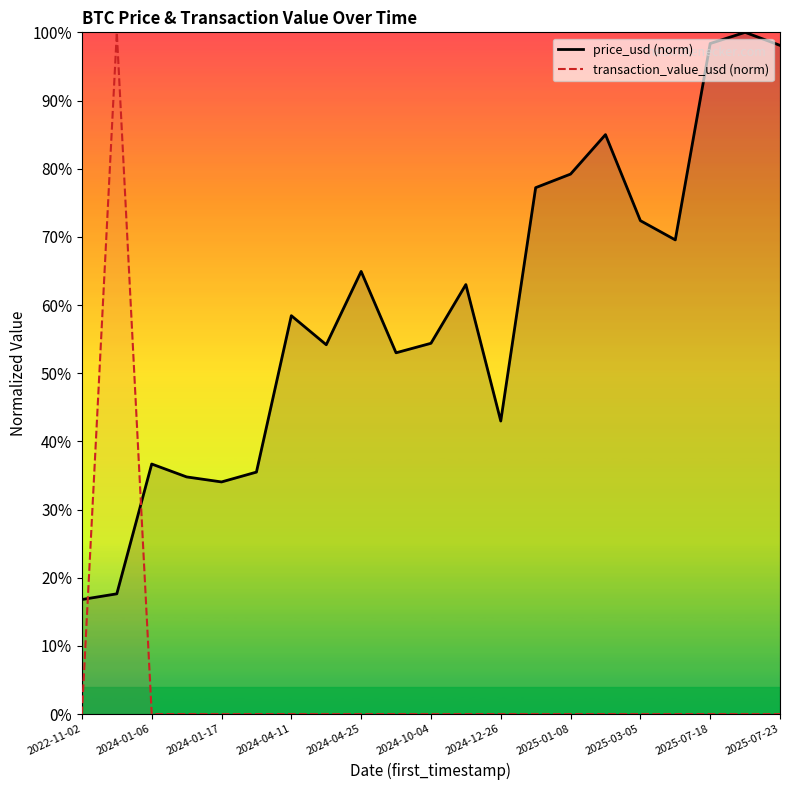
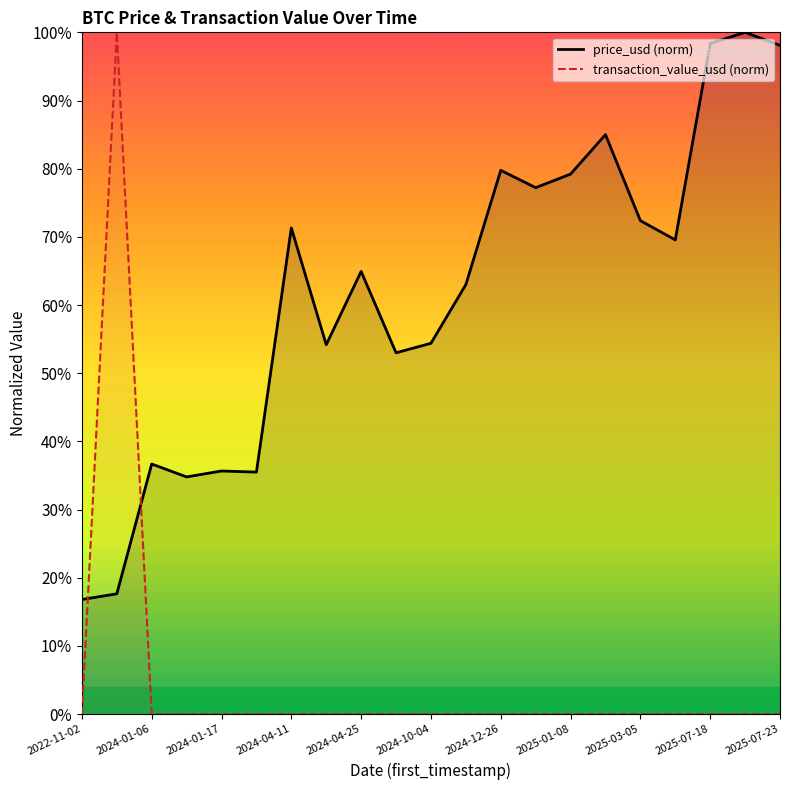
price_usd (norm), 2024-01-17: 34% -> 36%
price_usd (norm), 2024-04-11: 58% -> 71%
price_usd (norm), 2024-12-26: 43% -> 80%
